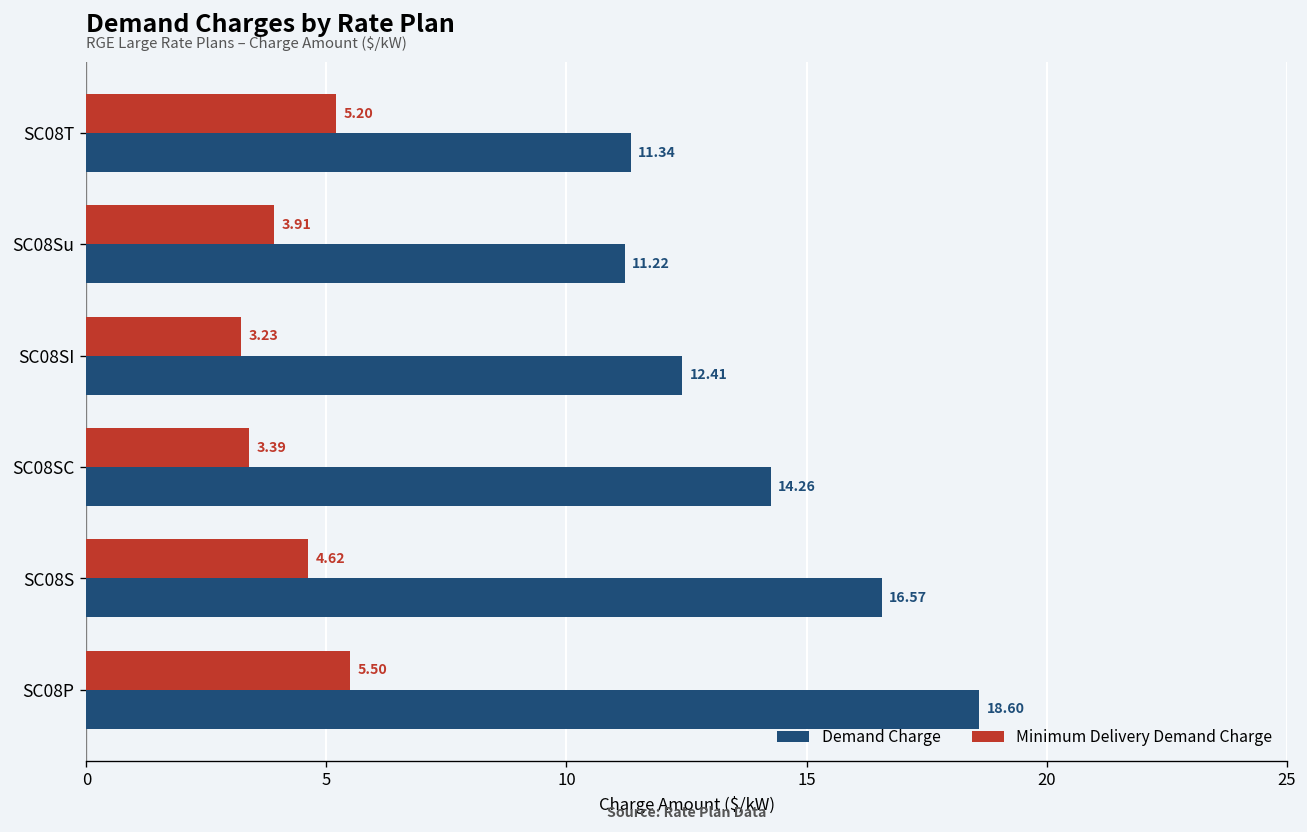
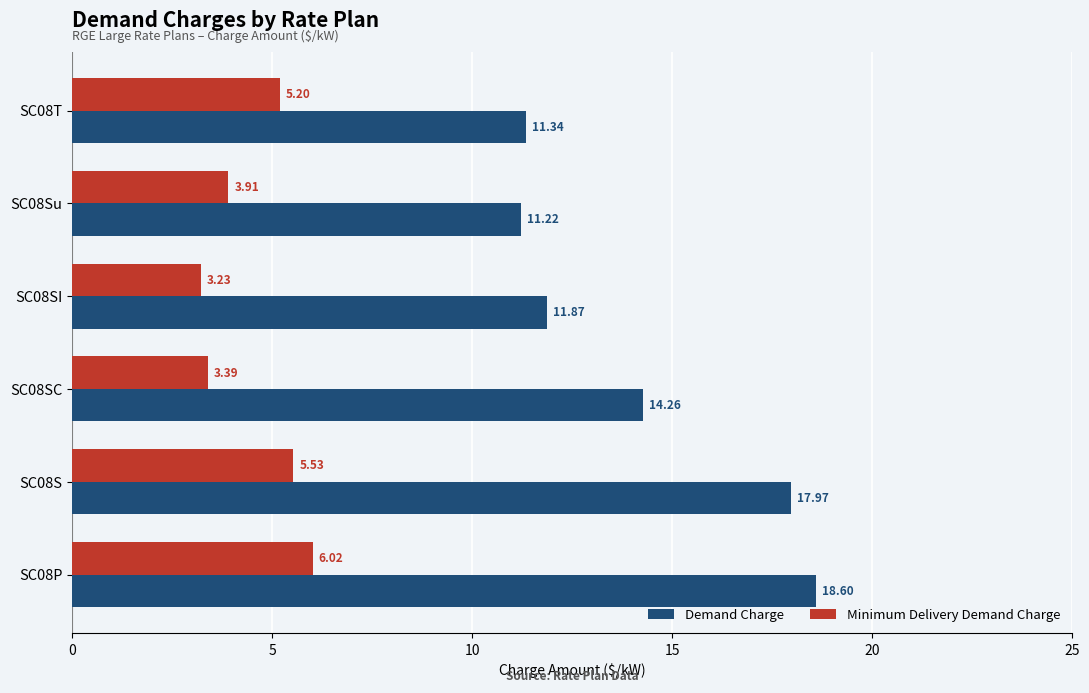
Demand Charge, SC08SI: 12.41 -> 11.87
Minimum Delivery Demand Charge, SC08S: 4.62 -> 5.53
Demand Charge, SC08S: 16.57 -> 17.97
Minimum Delivery Demand Charge, SC08P: 5.50 -> 6.02
